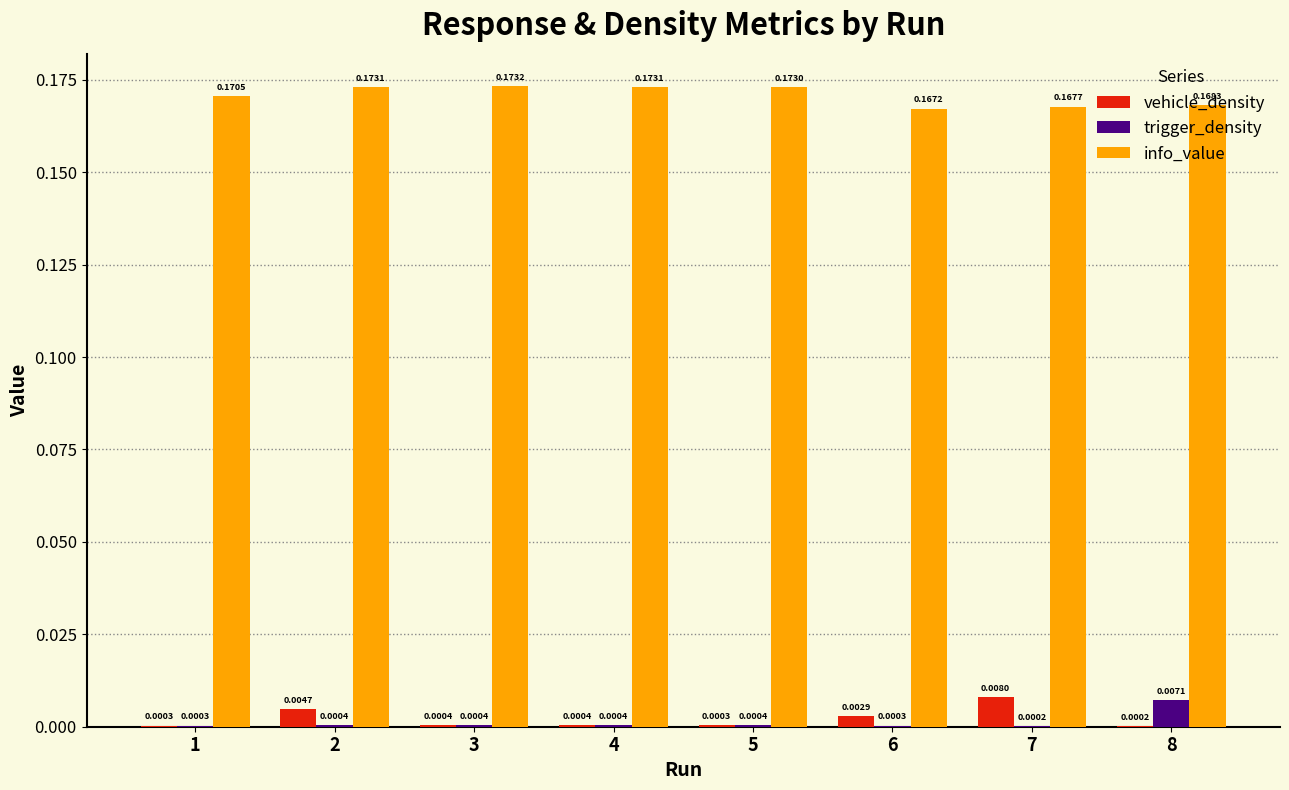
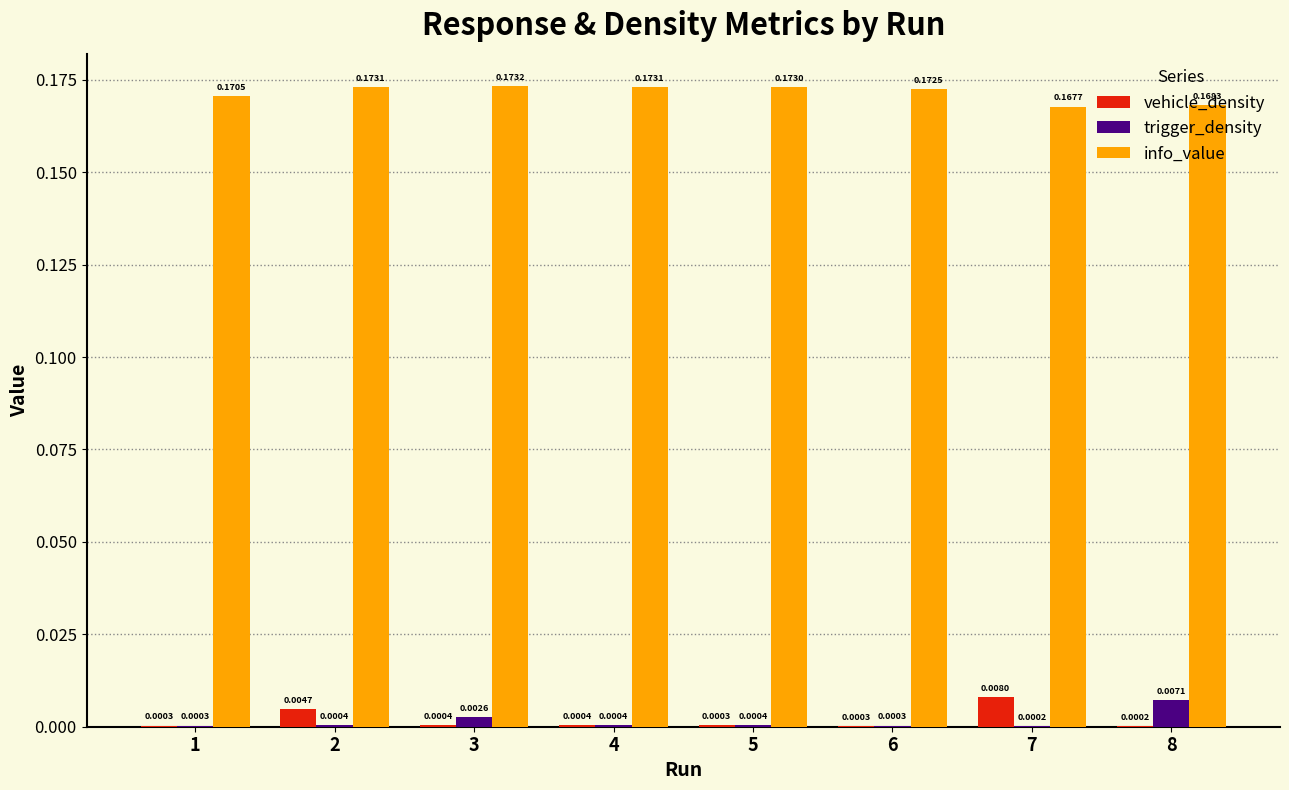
trigger_density, 3: 0.0004 -> 0.0026
vehicle_density, 6: 0.0029 -> 0.0003
info_value, 6: 0.1672 -> 0.1725
